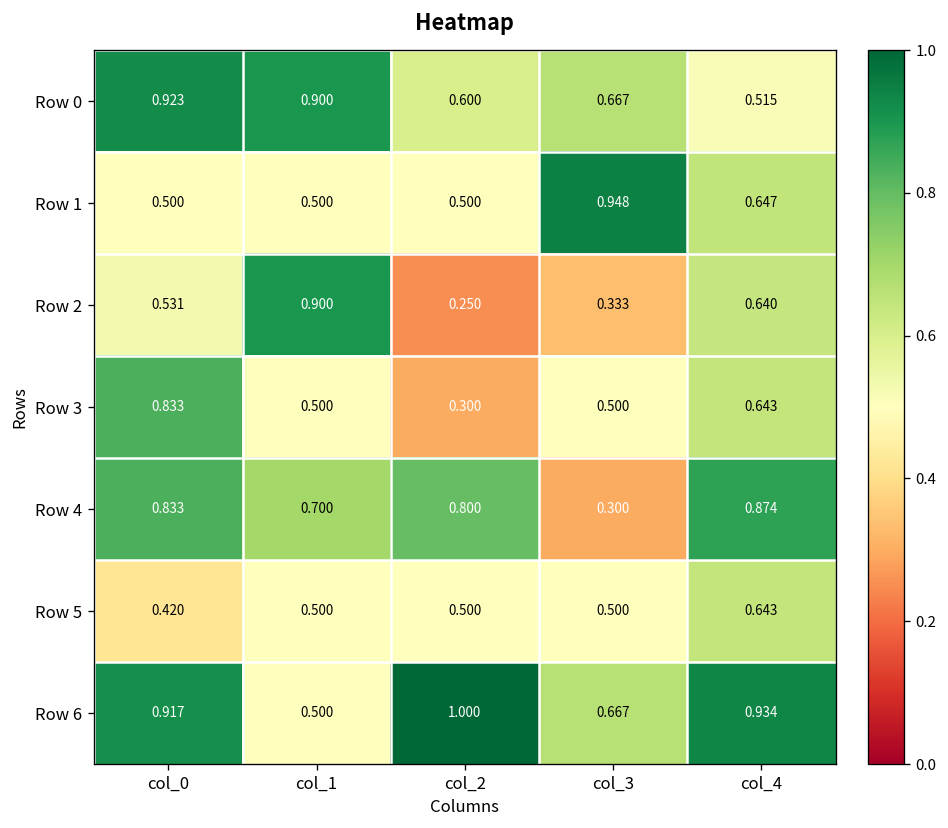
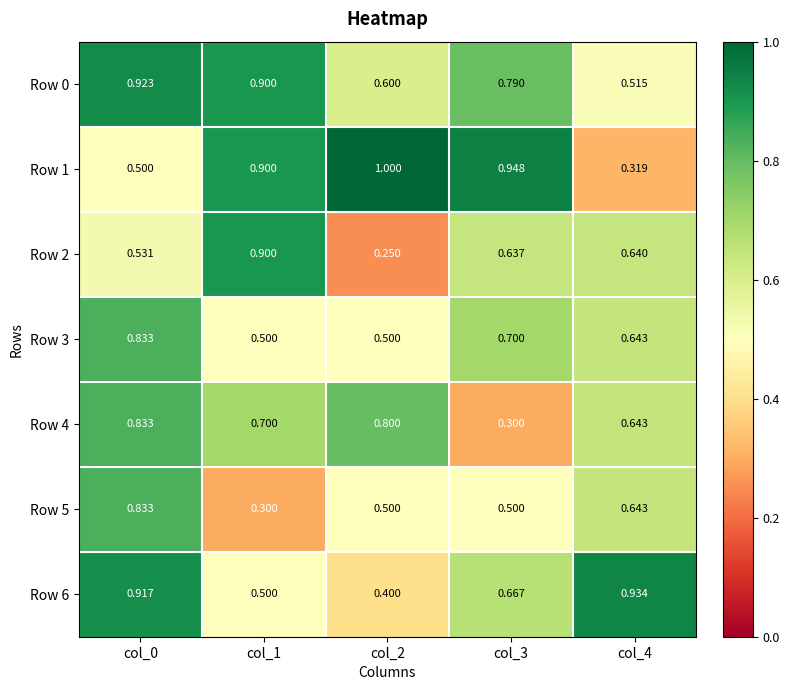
Row 0, col_3: 0.667 -> 0.790
Row 1, col_1: 0.500 -> 0.900
Row 1, col_2: 0.500 -> 1.000
Row 1, col_4: 0.647 -> 0.319
Row 2, col_3: 0.333 -> 0.637
Row 3, col_2: 0.300 -> 0.500
Row 3, col_3: 0.500 -> 0.700
Row 4, col_4: 0.874 -> 0.643
Row 5, col_0: 0.420 -> 0.833
Row 5, col_1: 0.500 -> 0.300
Row 6, col_2: 1.000 -> 0.400
